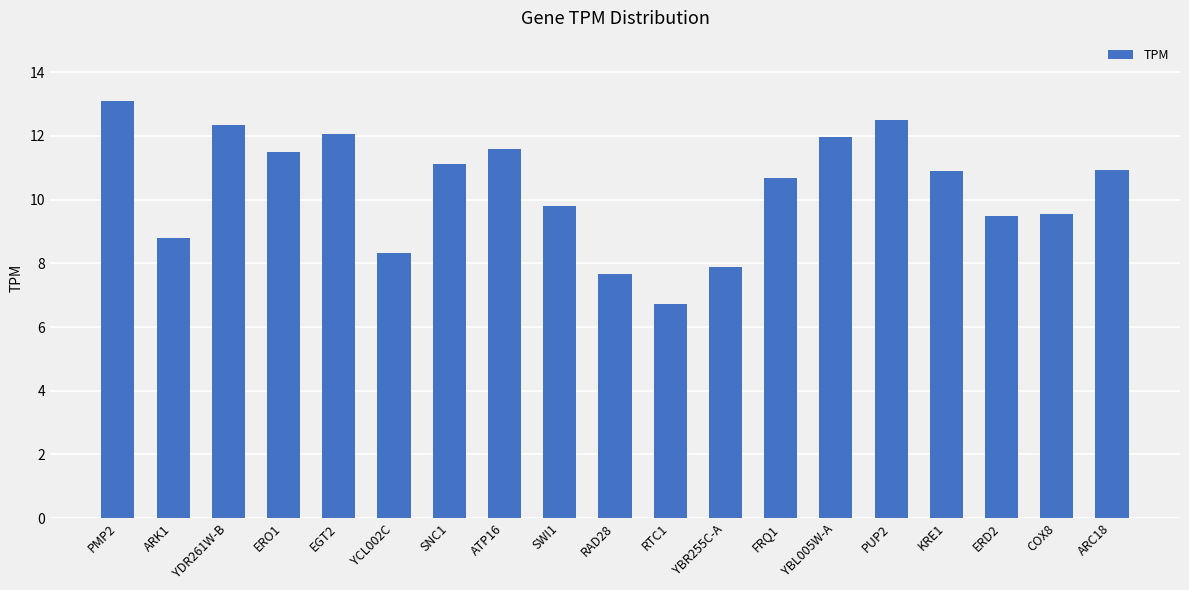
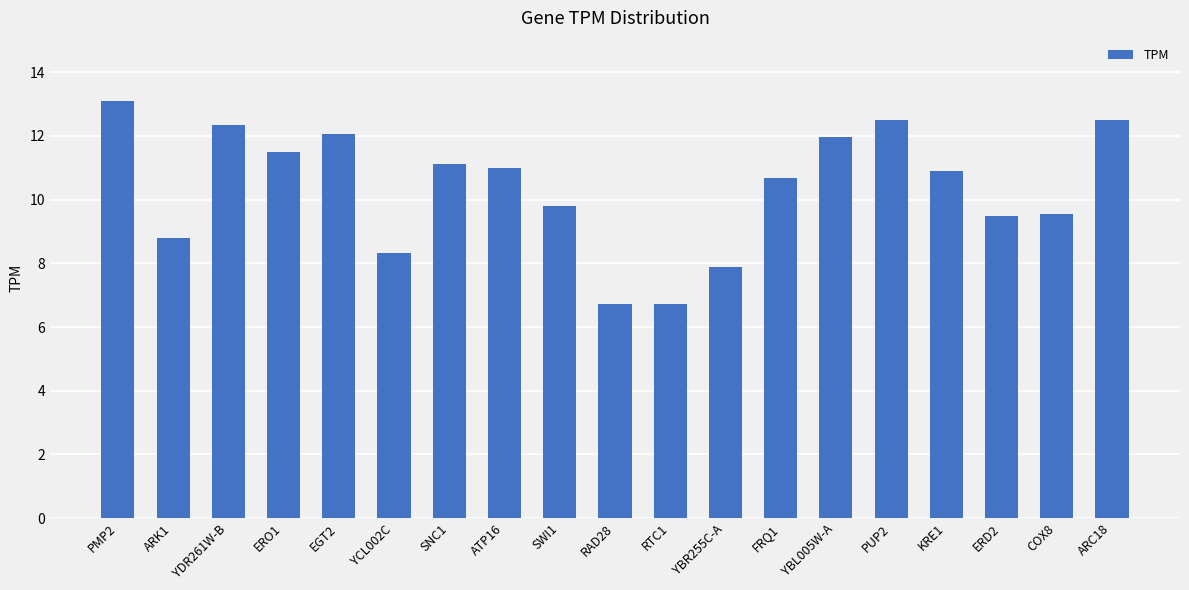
ATP16: 11.6 -> 11.0
RAD28: 7.7 -> 6.7
ARC18: 10.9 -> 12.5
